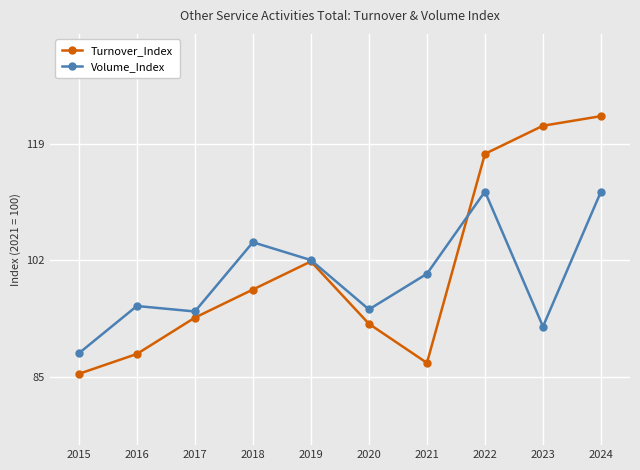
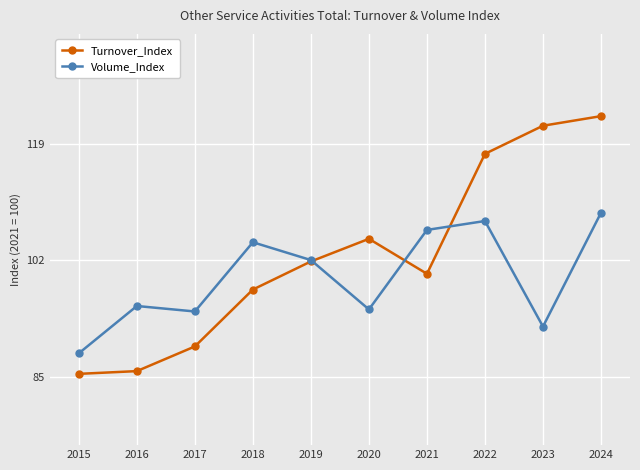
Turnover_Index, 2016: 88 -> 86
Turnover_Index, 2017: 94 -> 89
Turnover_Index, 2020: 93 -> 105
Turnover_Index, 2021: 87 -> 100
Volume_Index, 2021: 100 -> 106
Volume_Index, 2022: 112 -> 108
Volume_Index, 2024: 112 -> 109
